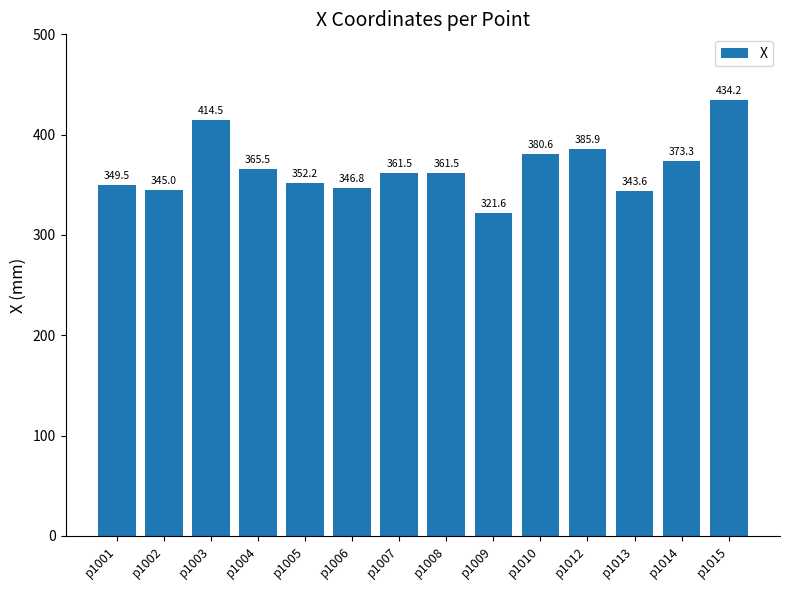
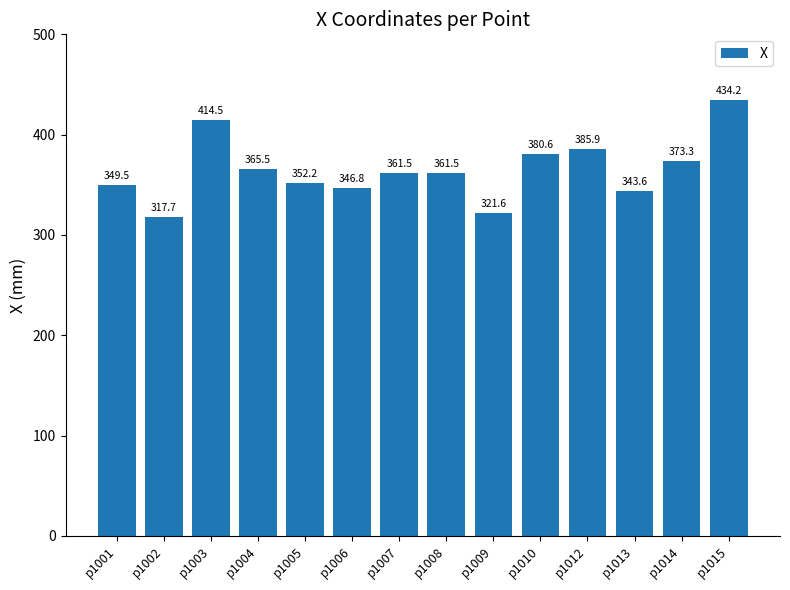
p1002: 345.0 -> 317.7
